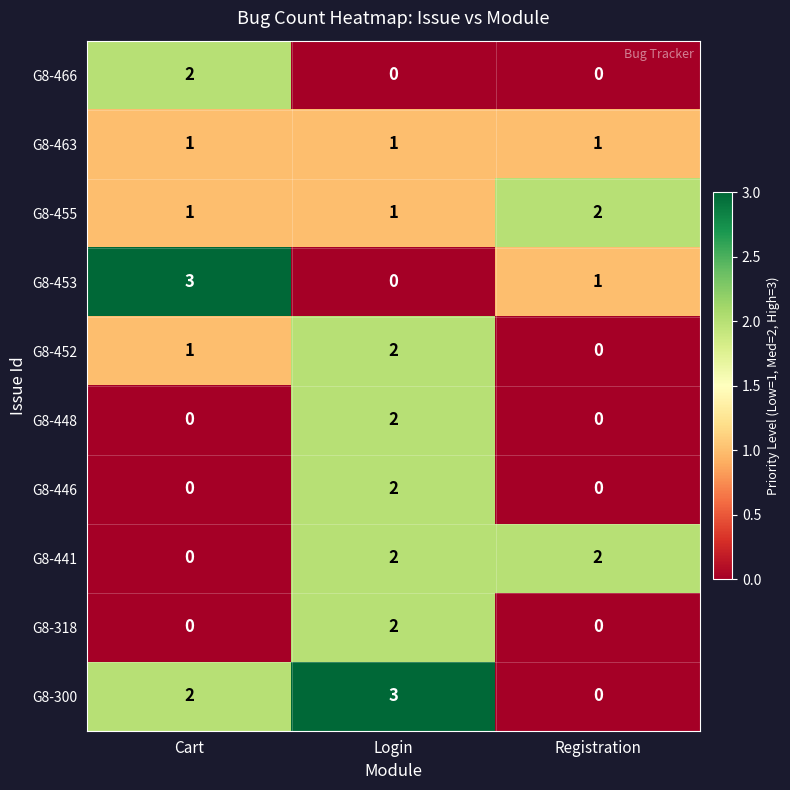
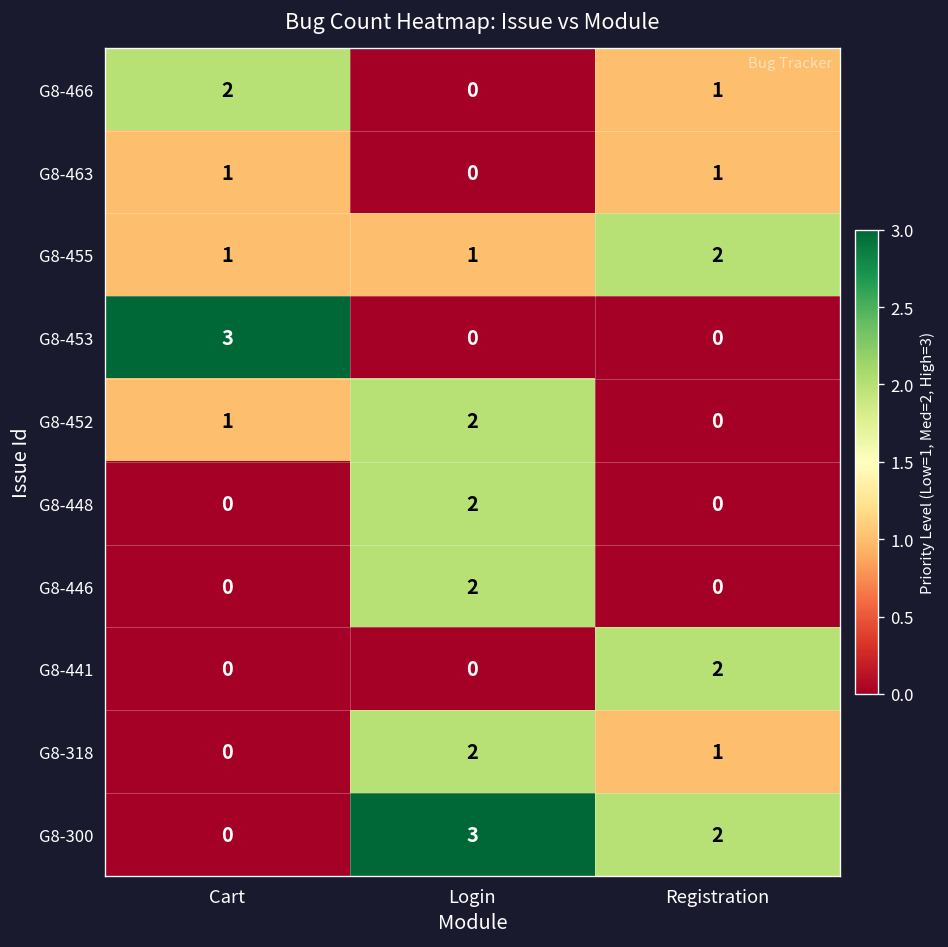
G8-466, Registration: 0 -> 1
G8-463, Login: 1 -> 0
G8-453, Registration: 1 -> 0
G8-441, Login: 2 -> 0
G8-318, Registration: 0 -> 1
G8-300, Cart: 2 -> 0
G8-300, Registration: 0 -> 2
